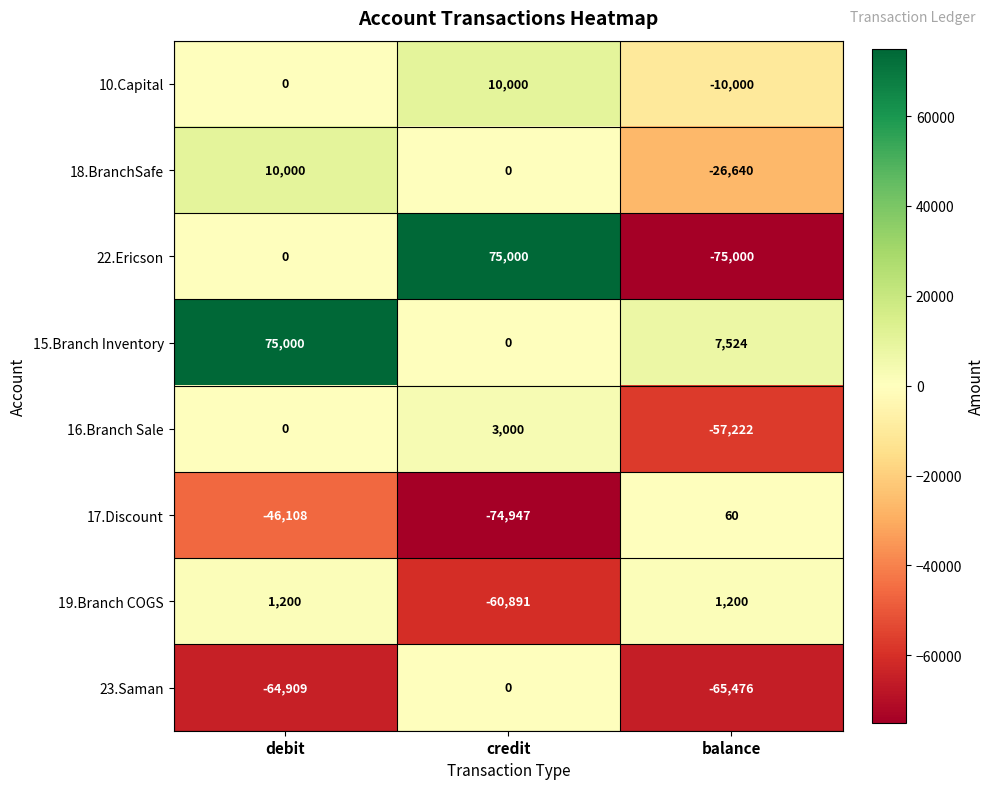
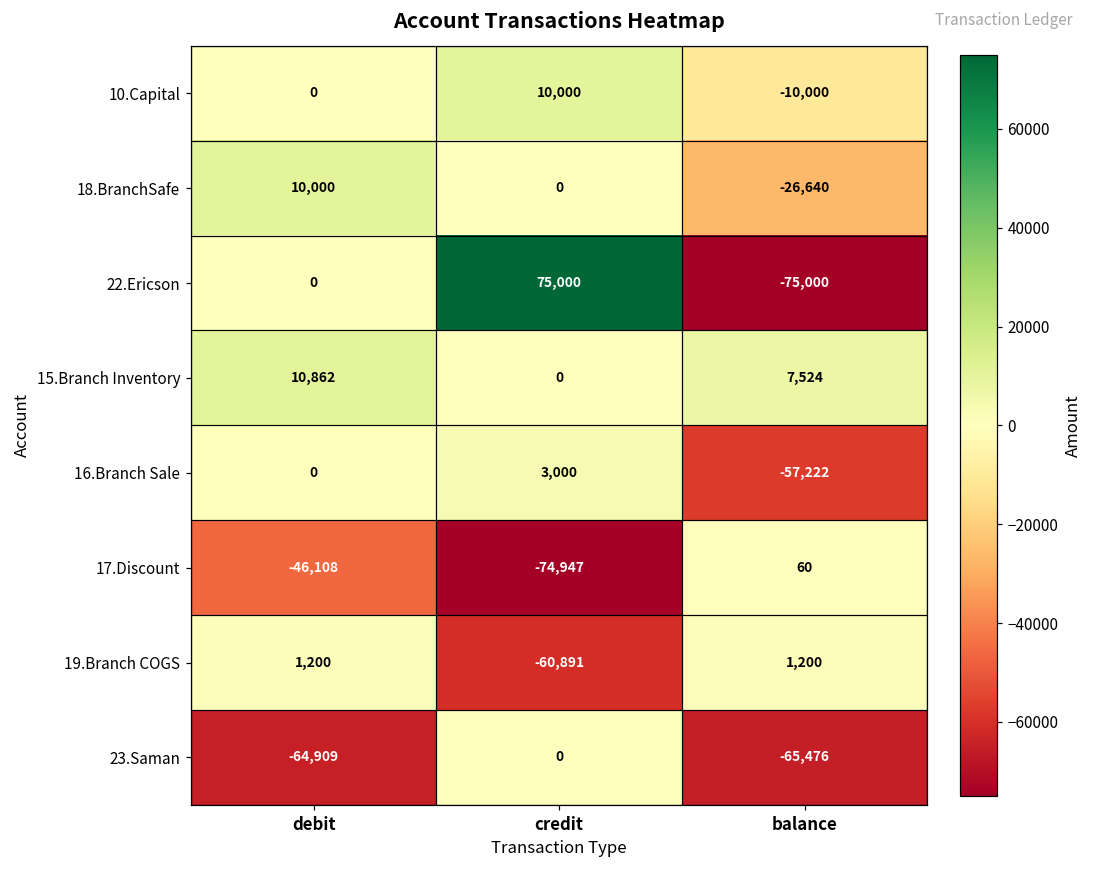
15.Branch Inventory, debit: 75,000 -> 10,862
